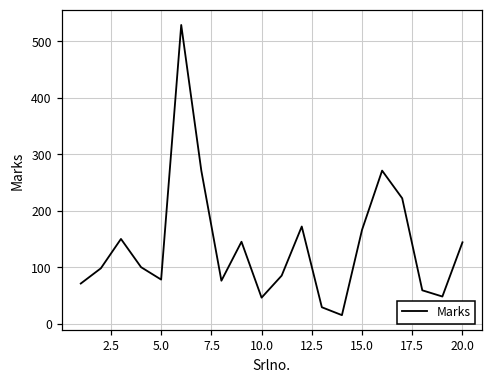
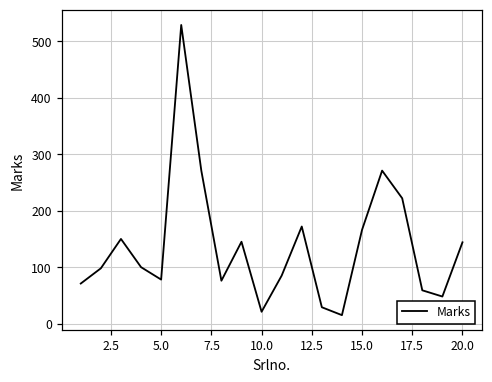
10.0: 50 -> 20
